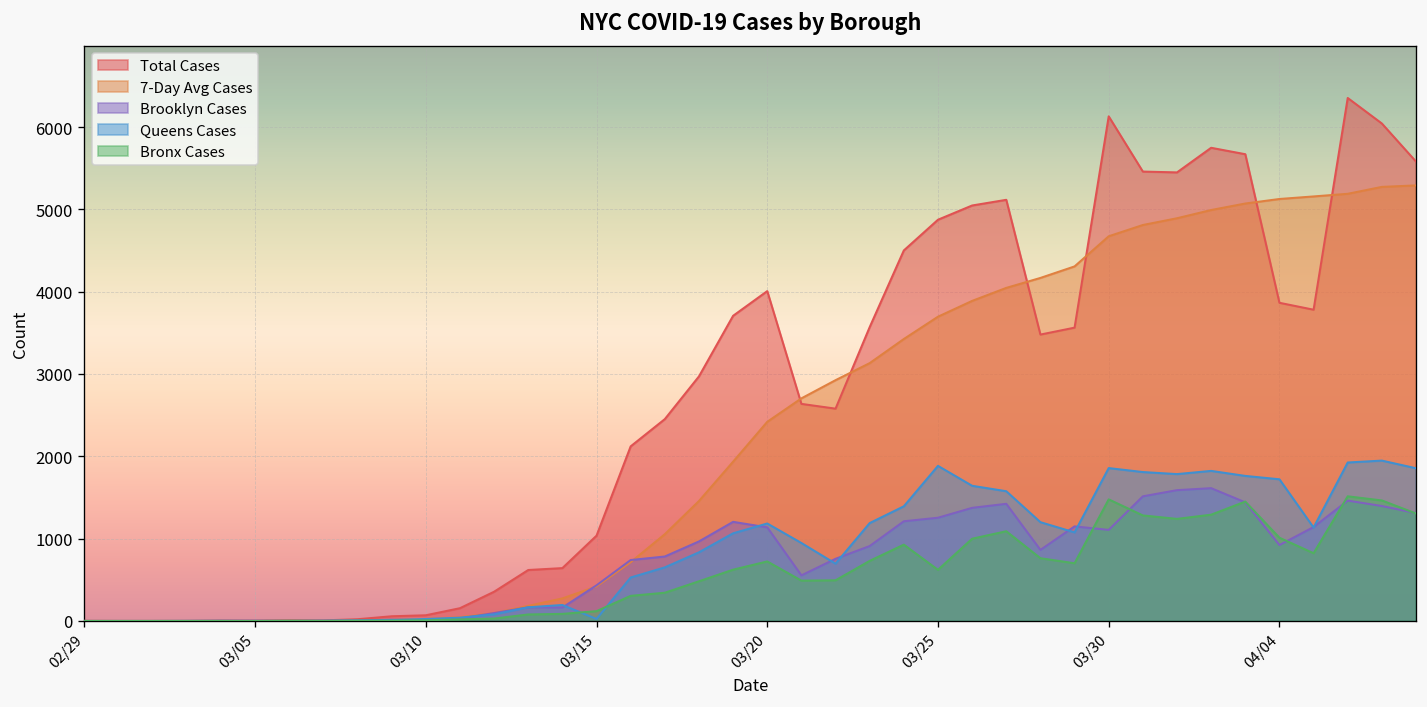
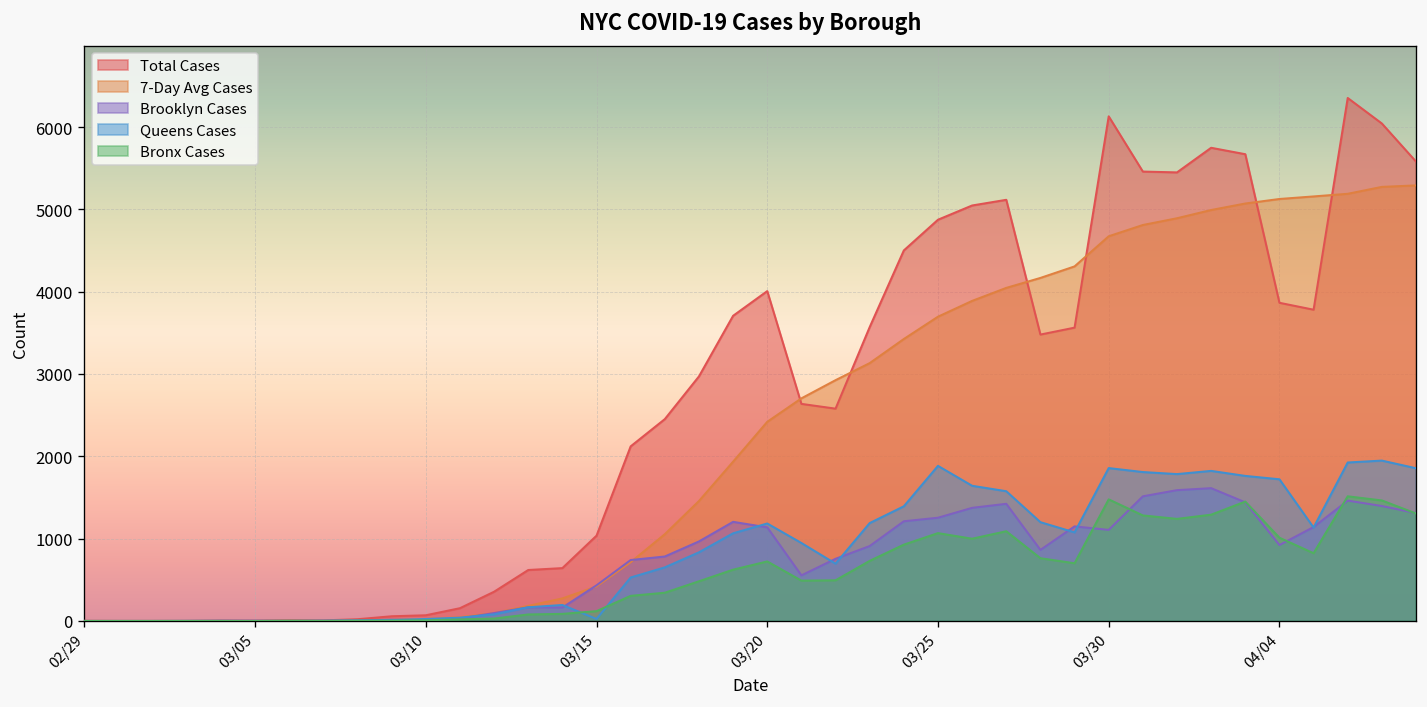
Bronx Cases, 03/25: 600 -> 1100
